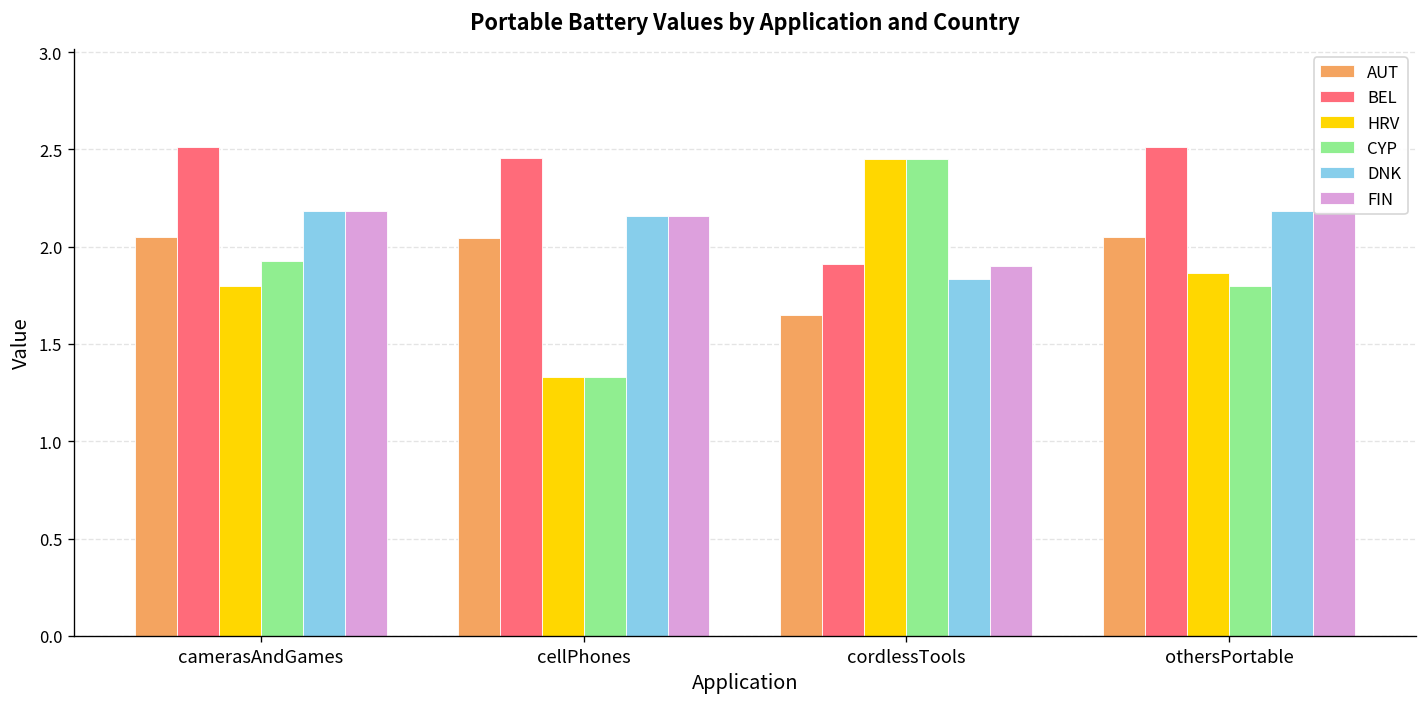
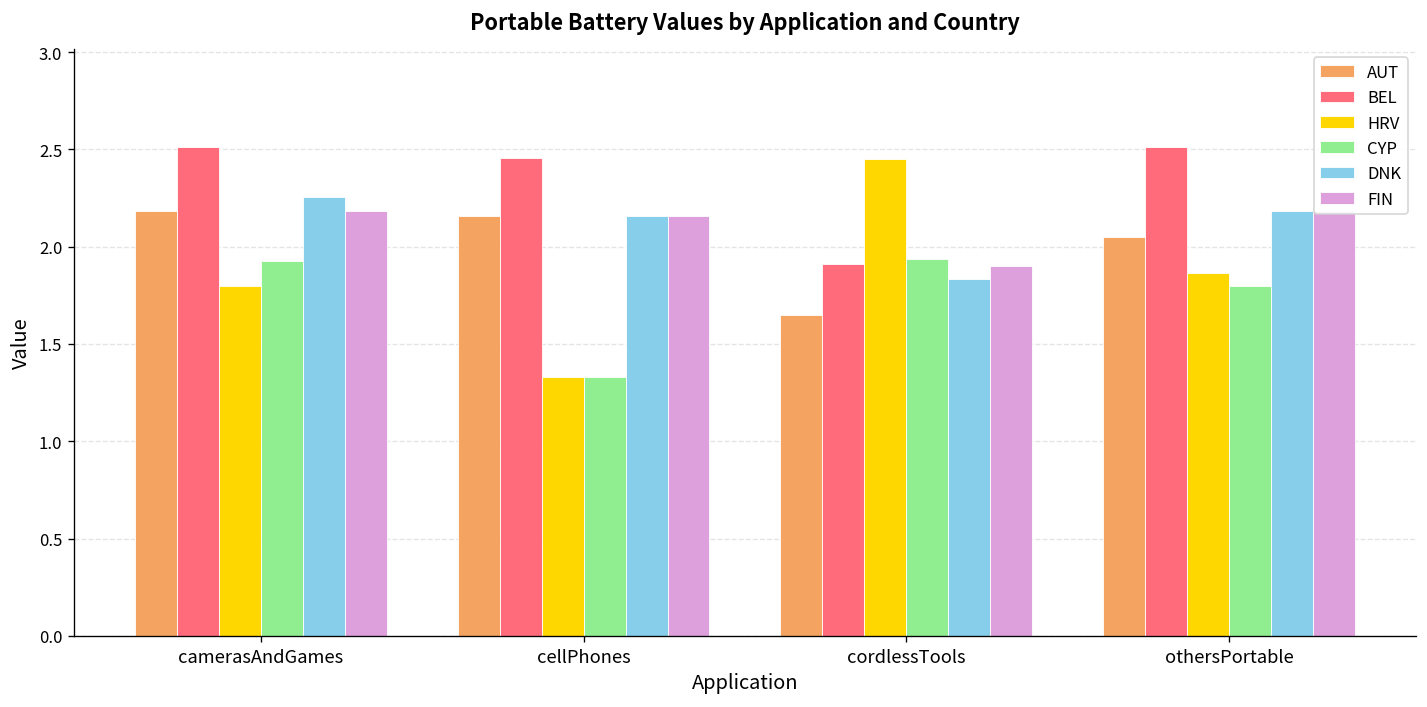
AUT, camerasAndGames: 2.05 -> 2.18
DNK, camerasAndGames: 2.18 -> 2.26
AUT, cellPhones: 2.04 -> 2.16
CYP, cordlessTools: 2.45 -> 1.94
